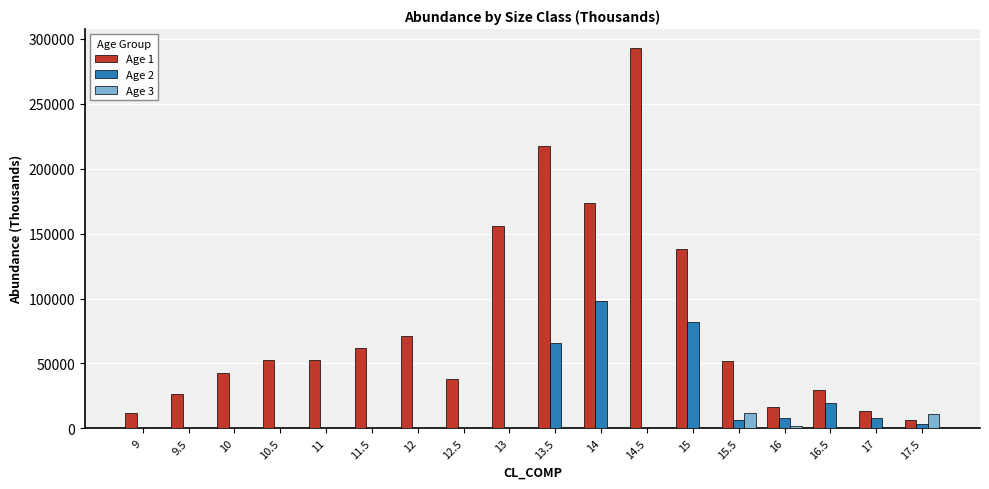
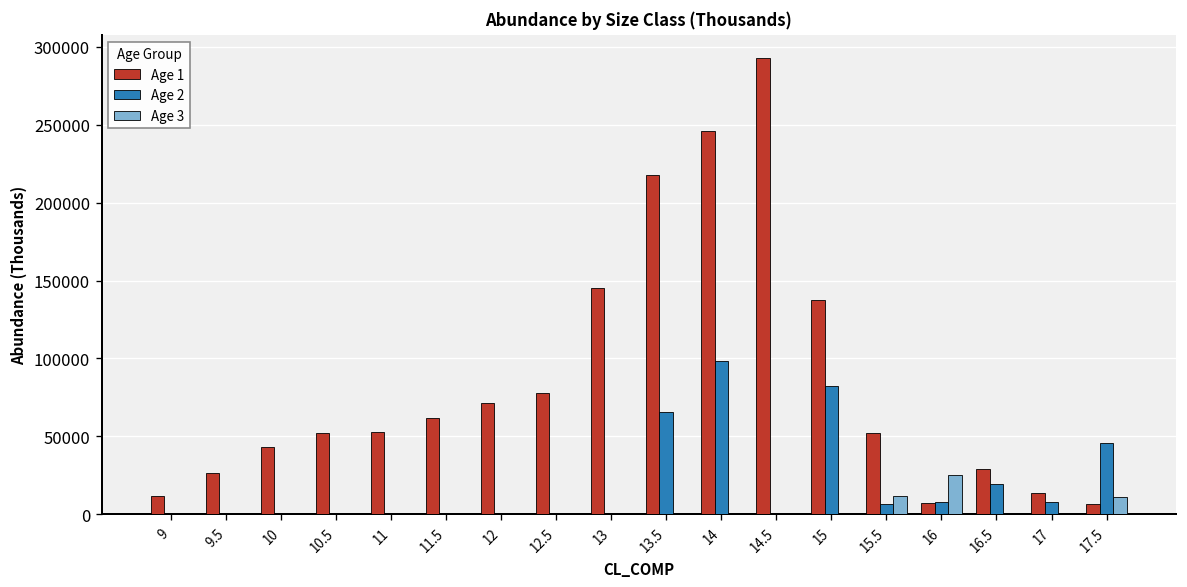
Age 1, 12.5: 38000 -> 78000
Age 1, 13: 156000 -> 145000
Age 1, 14: 174000 -> 246000
Age 1, 16: 16000 -> 7000
Age 3, 16: 2000 -> 25000
Age 2, 17.5: 3000 -> 46000
